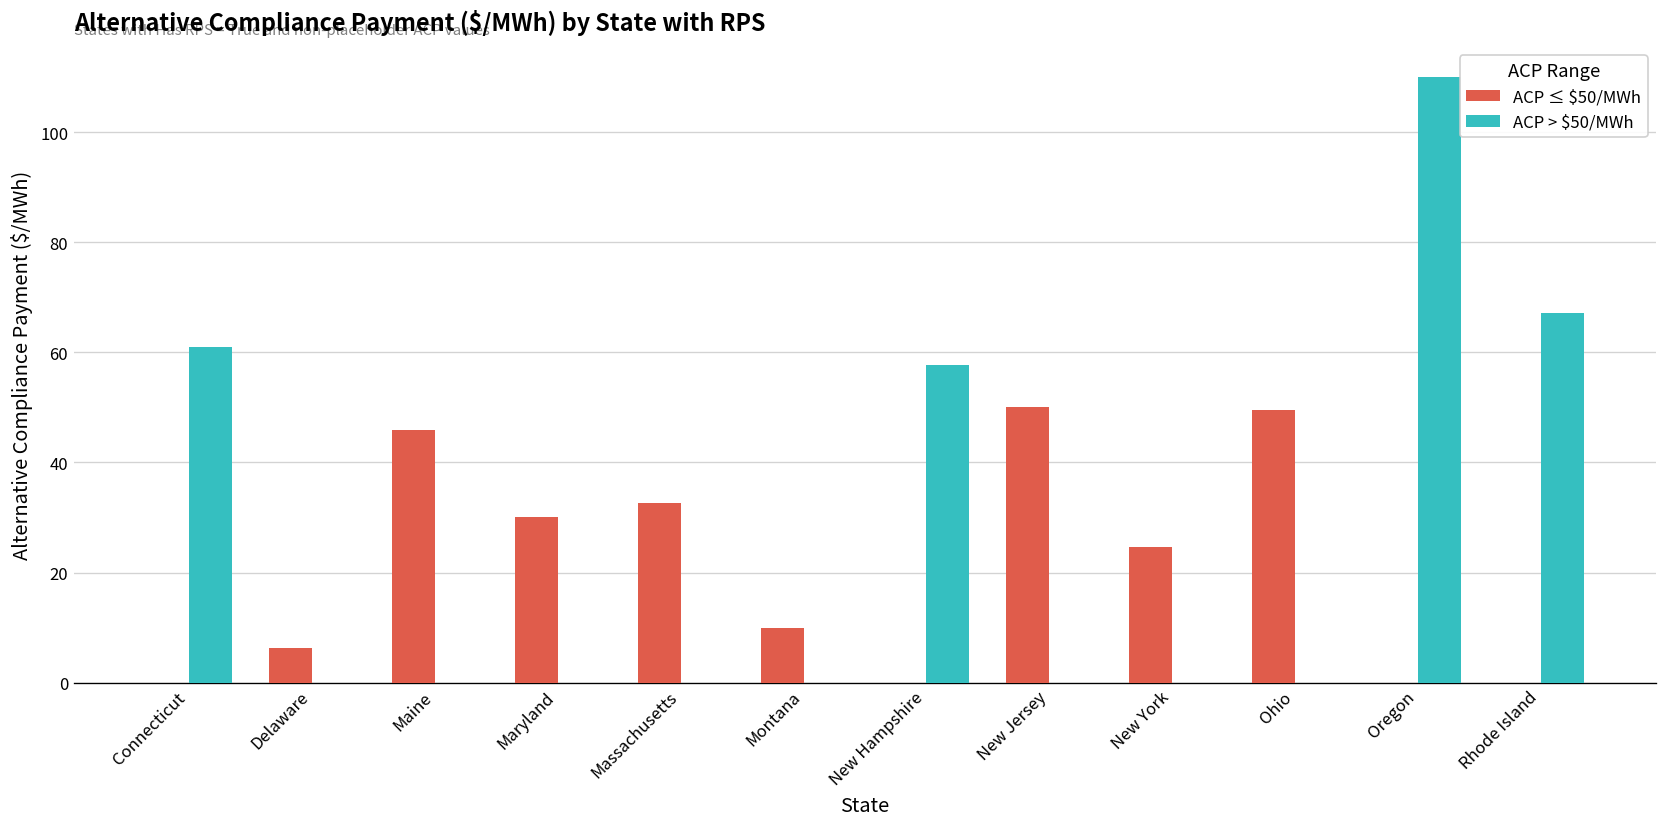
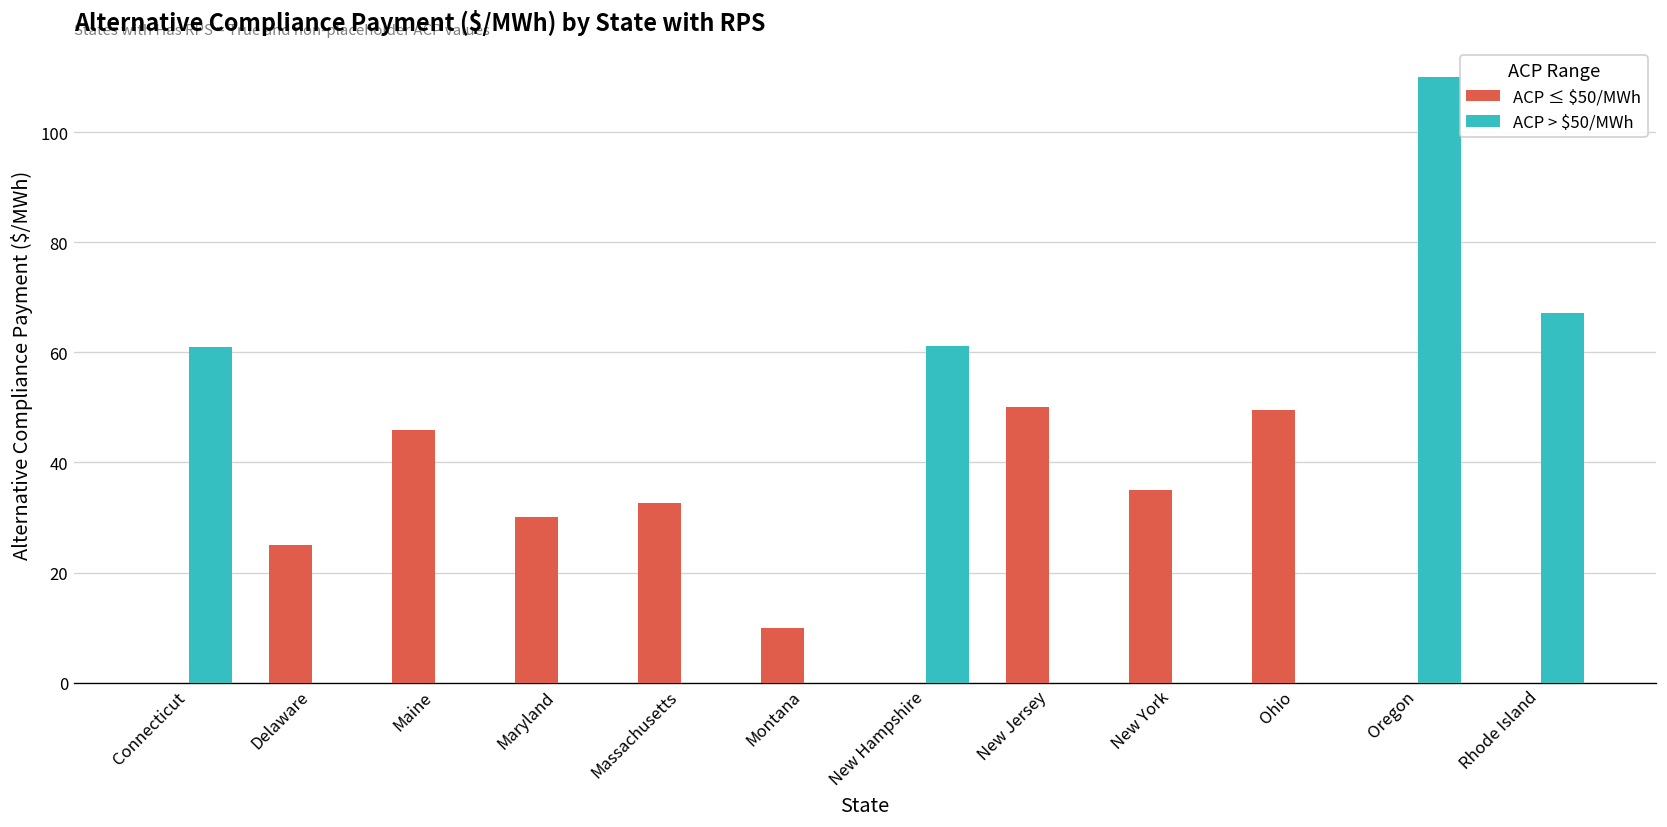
ACP ≤ $50/MWh, Delaware: 6 -> 25
ACP > $50/MWh, New Hampshire: 58 -> 61
ACP ≤ $50/MWh, New York: 25 -> 35
